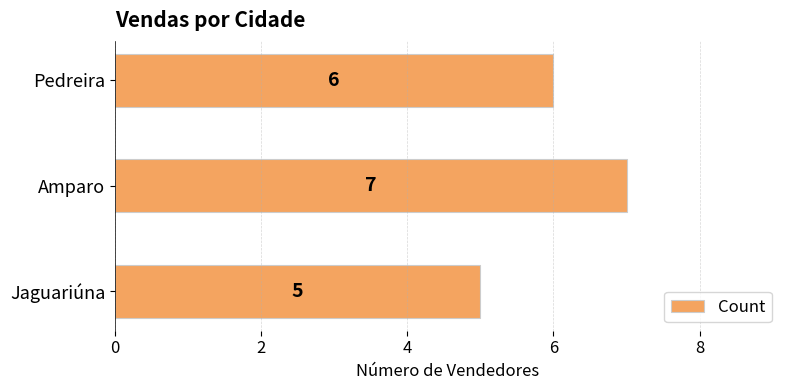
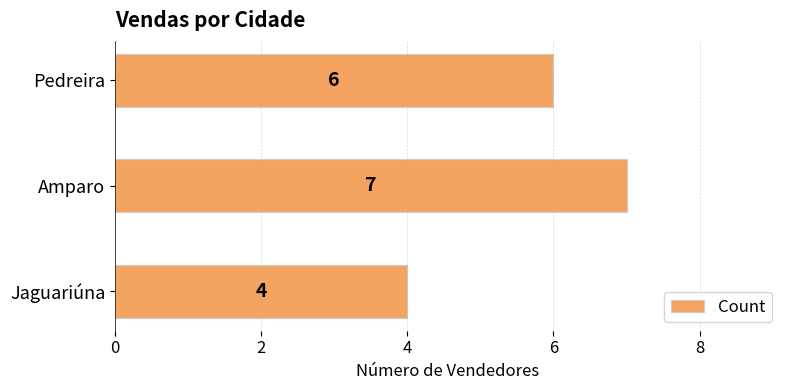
Jaguariúna: 5 -> 4
